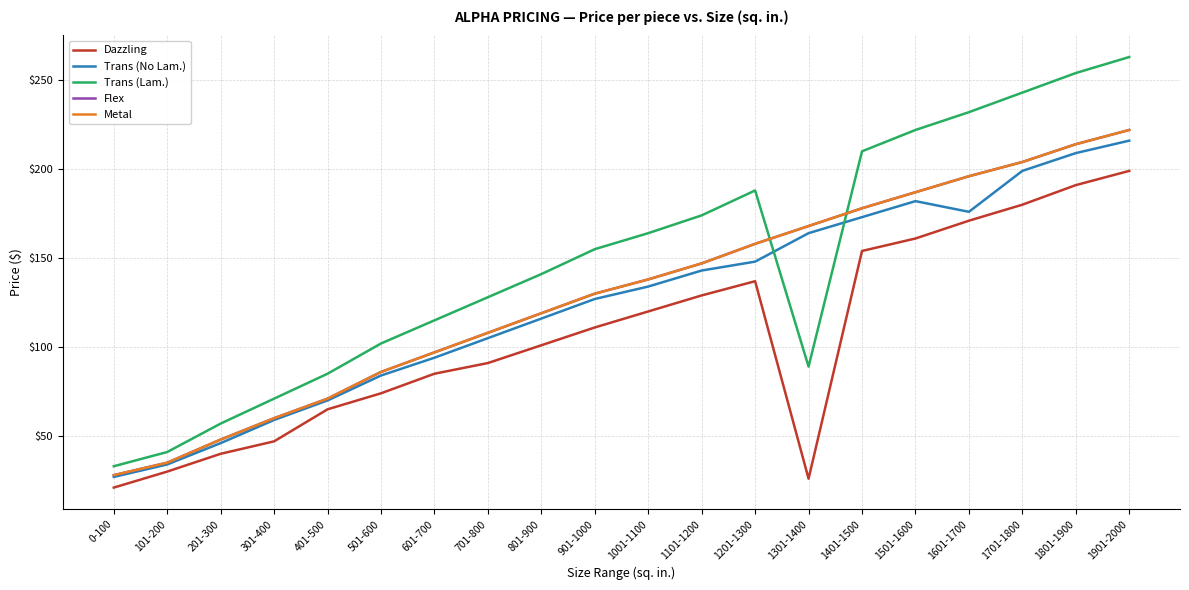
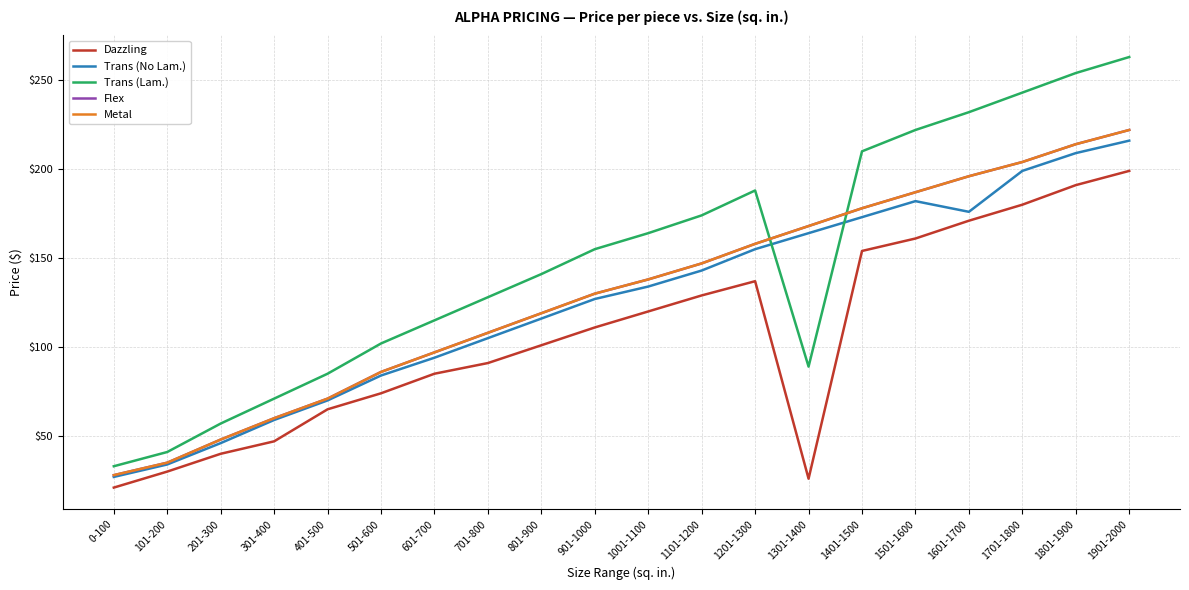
Trans (No Lam.), 1201-1300: $148 -> $155
